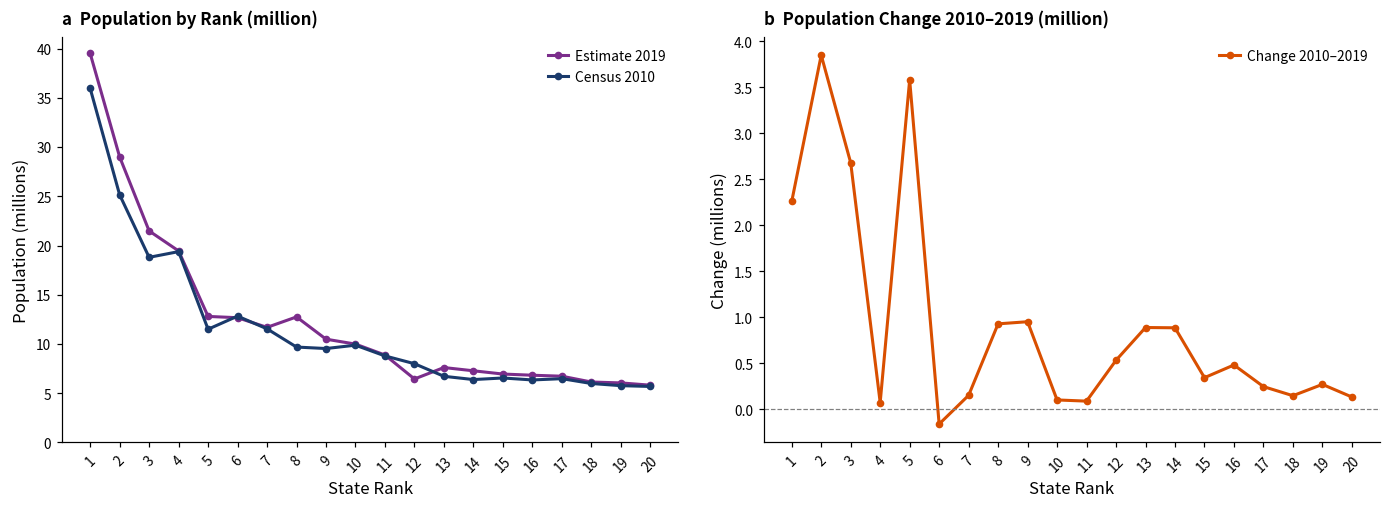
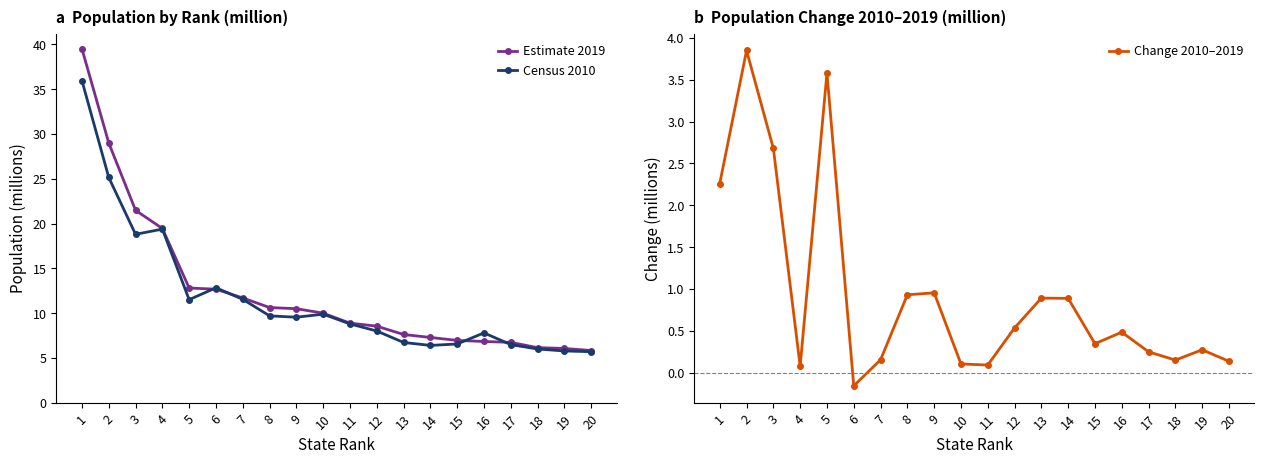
a Population by Rank (million), Estimate 2019, 8: 13 -> 11
a Population by Rank (million), Estimate 2019, 12: 6 -> 9
a Population by Rank (million), Census 2010, 16: 6 -> 8
